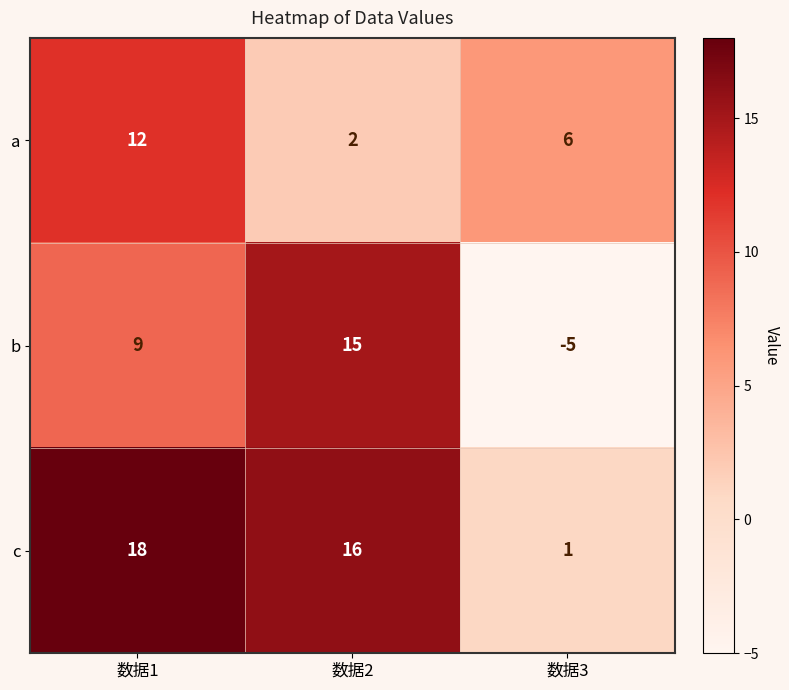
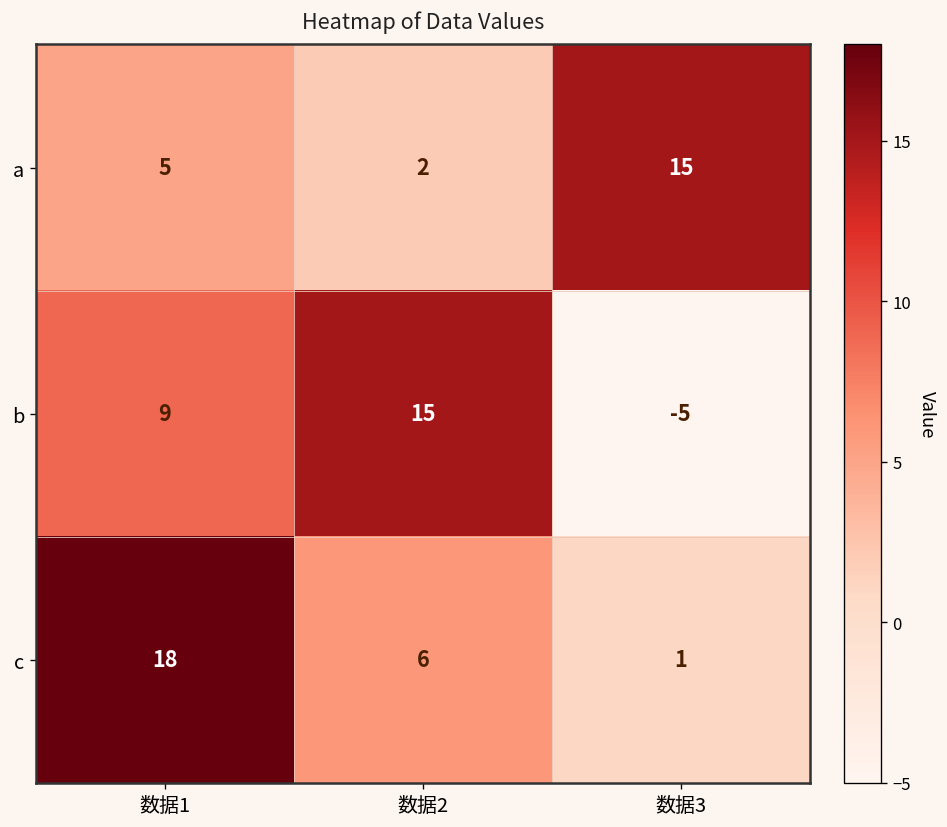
a, 数据1: 12 -> 5
a, 数据3: 6 -> 15
c, 数据2: 16 -> 6
